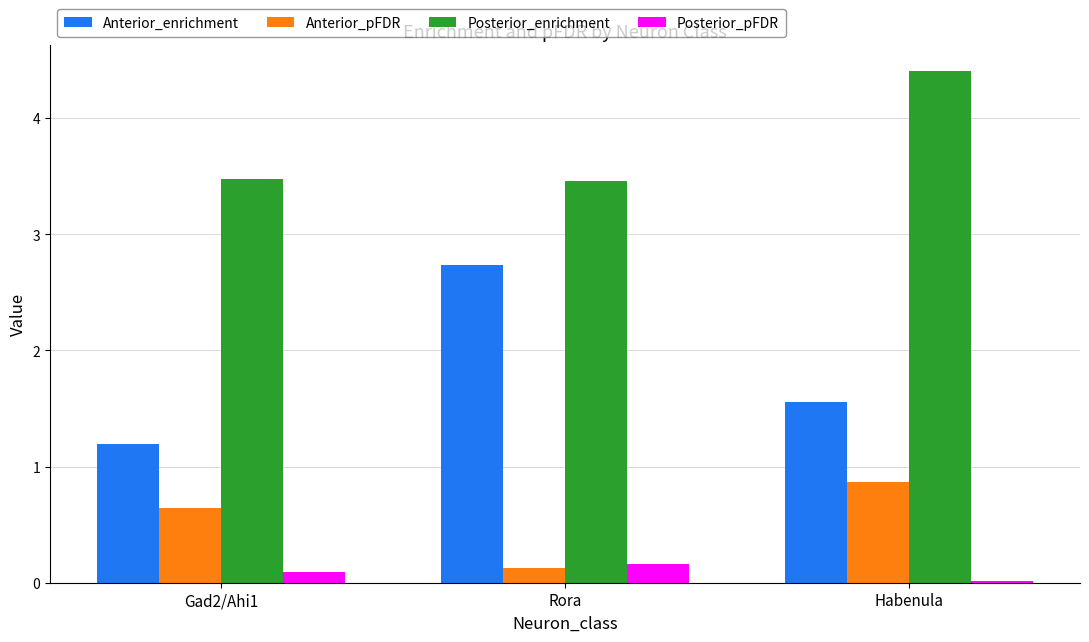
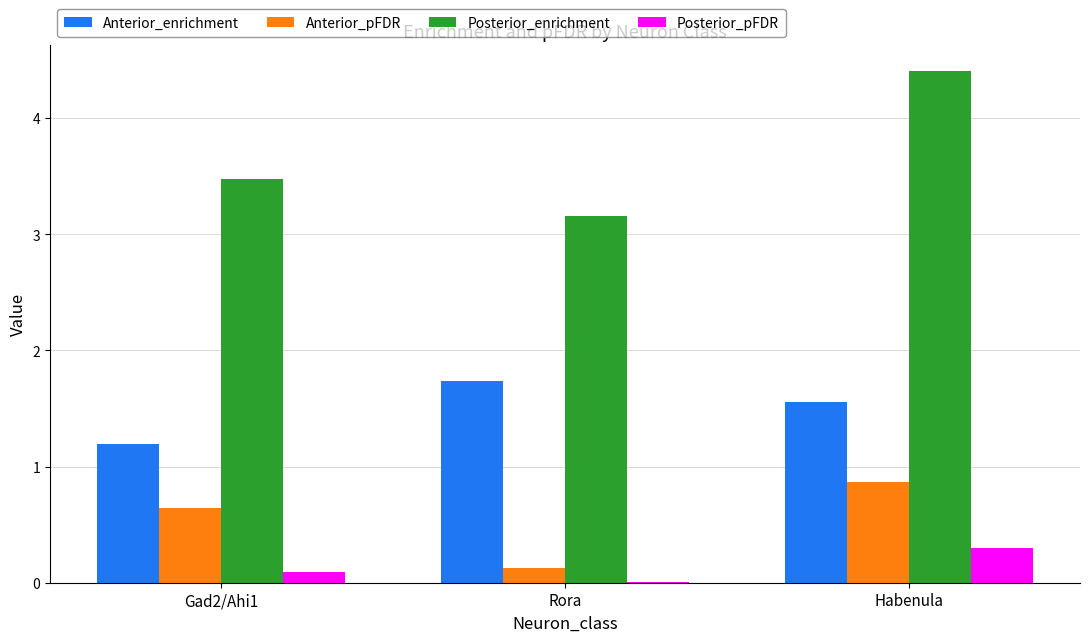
Anterior_enrichment, Rora: 2.74 -> 1.74
Posterior_enrichment, Rora: 3.46 -> 3.15
Posterior_pFDR, Rora: 0.16 -> 0.01
Posterior_pFDR, Habenula: 0.02 -> 0.30
